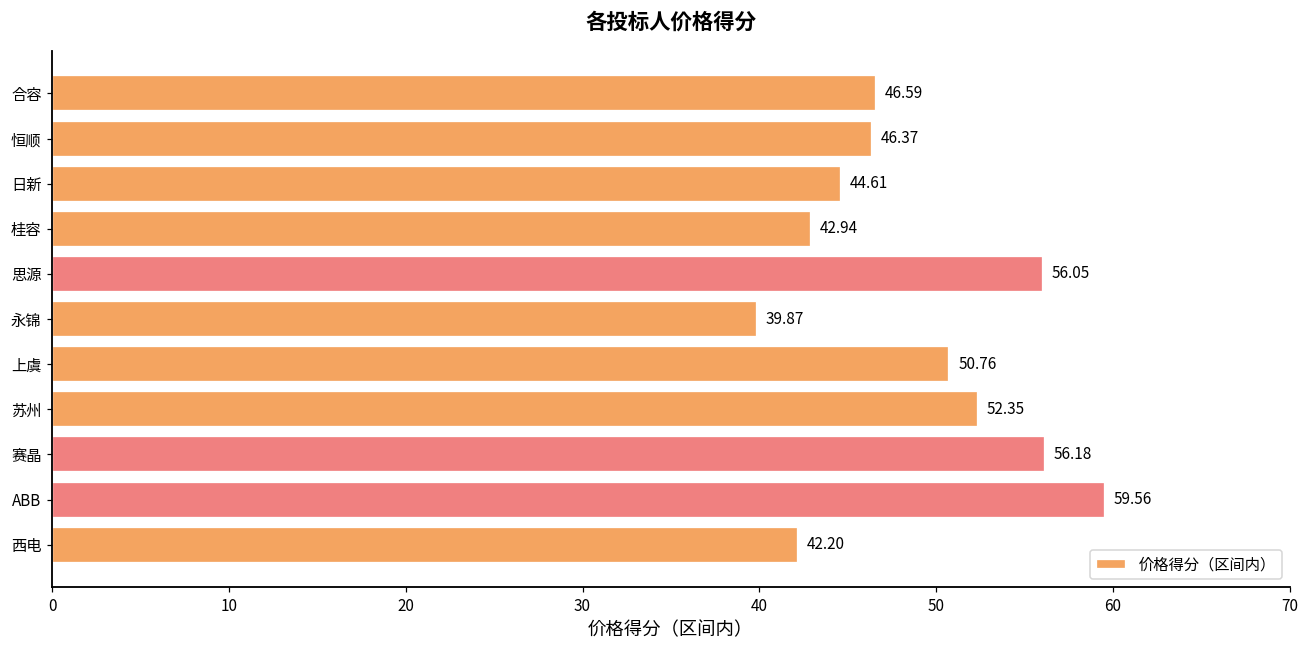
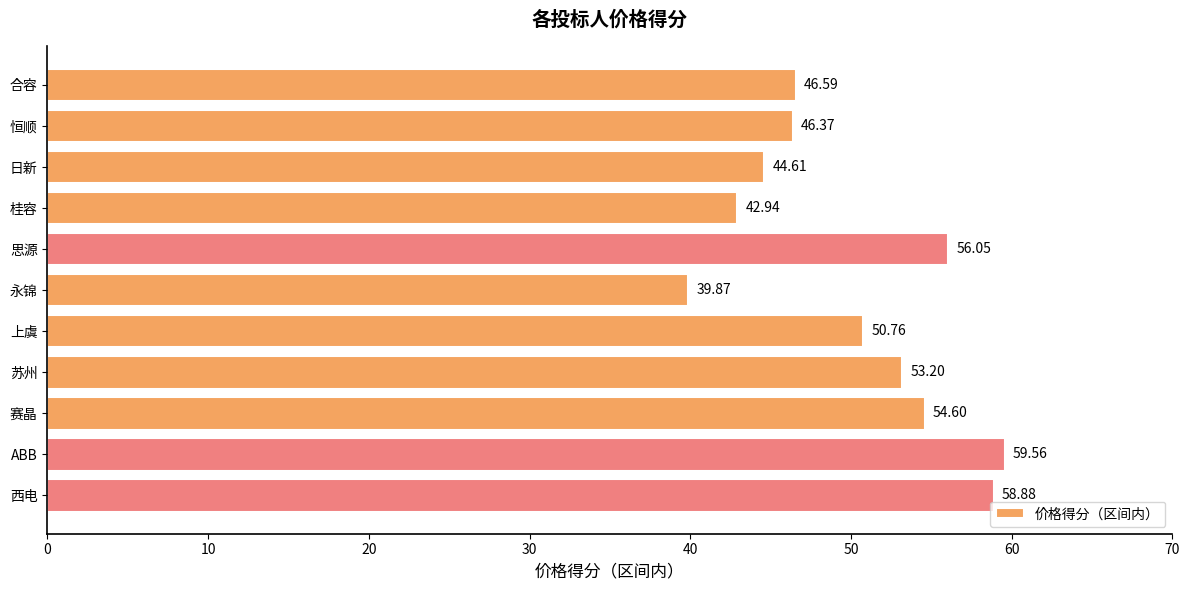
苏州: 52.35 -> 53.20
赛晶: 56.18 -> 54.60
西电: 42.20 -> 58.88
